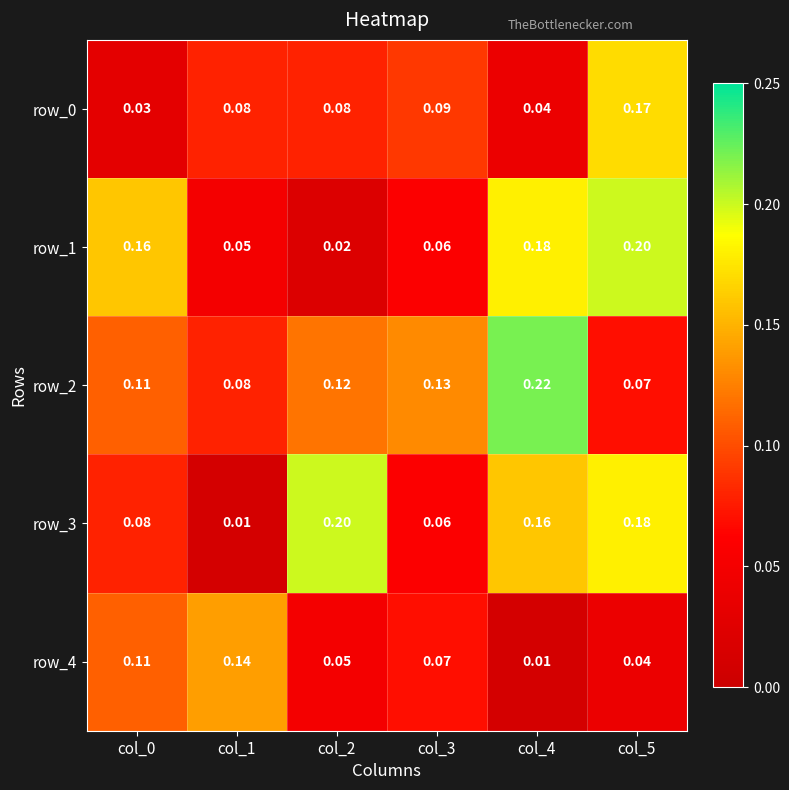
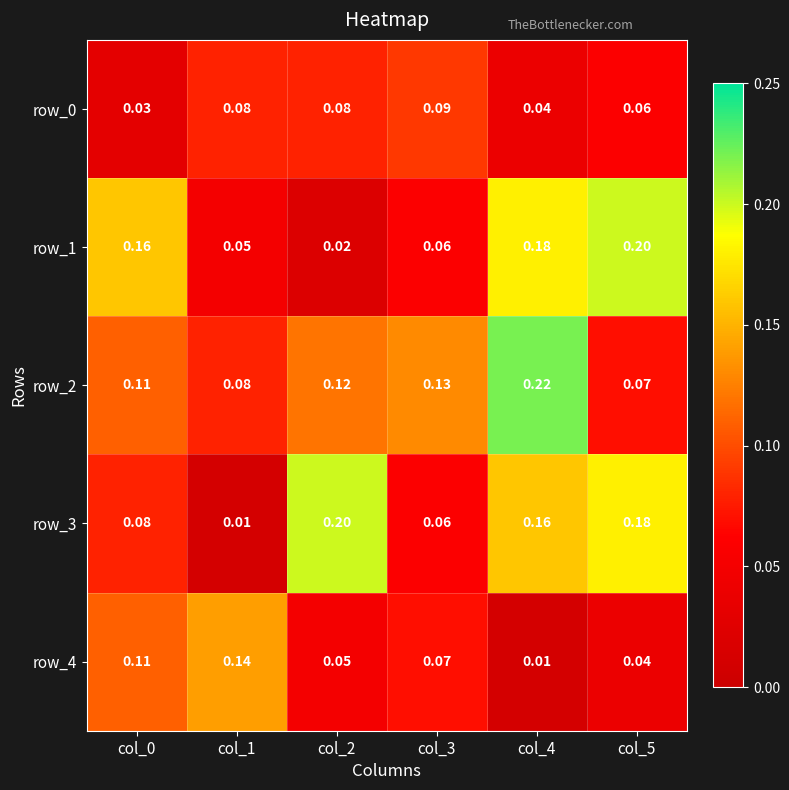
row_0, col_5: 0.17 -> 0.06
